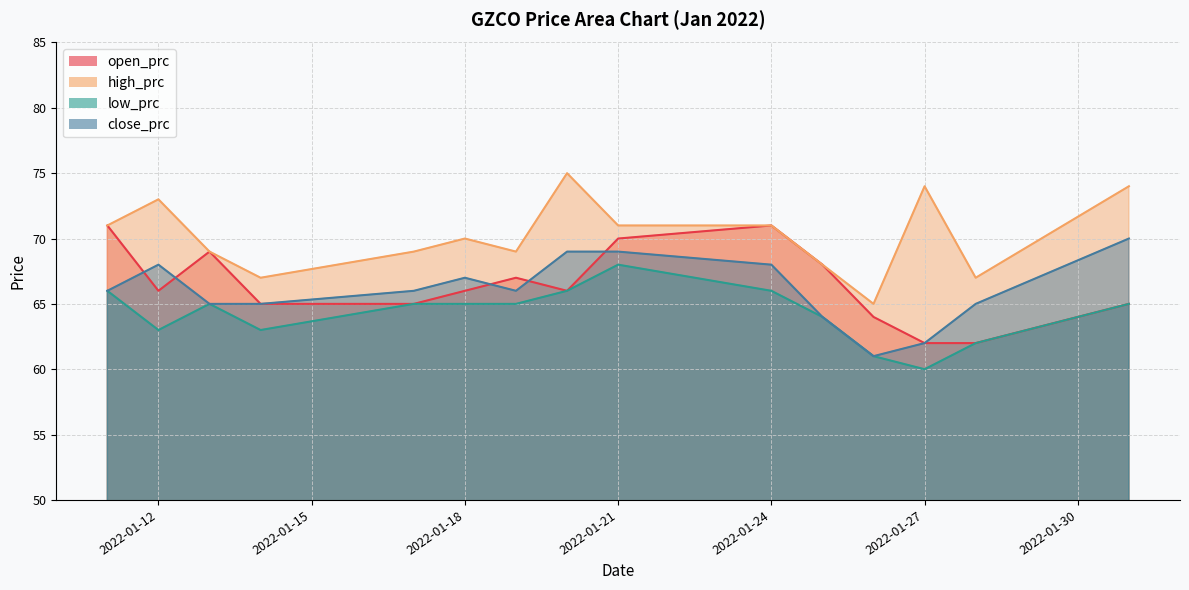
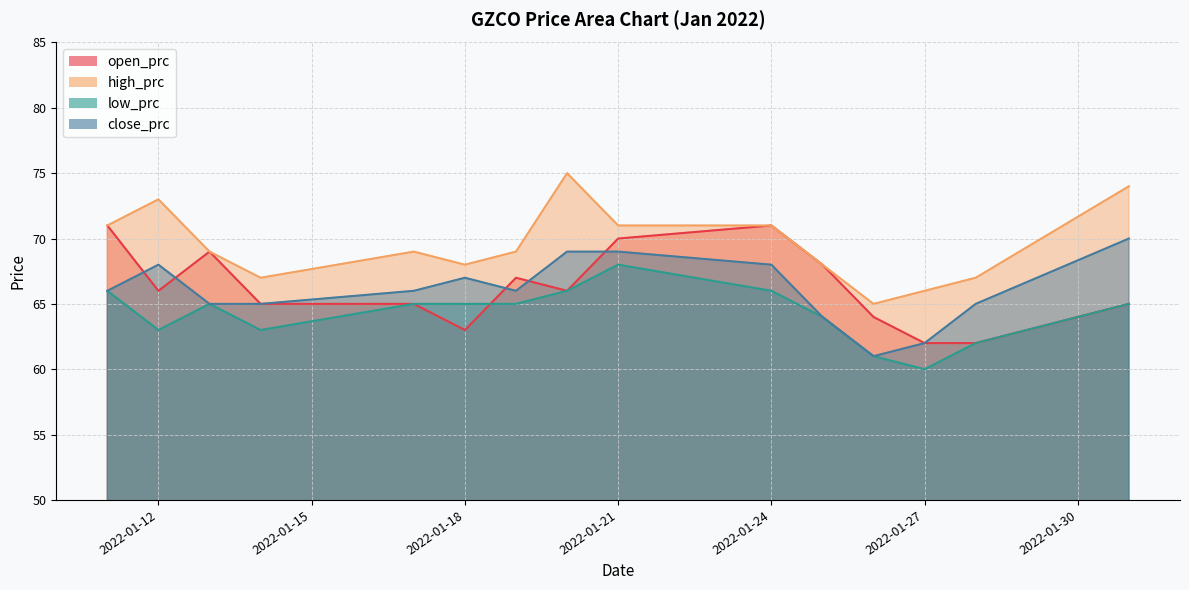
open_prc, 2022-01-18: 66 -> 63
high_prc, 2022-01-18: 70 -> 68
high_prc, 2022-01-27: 74 -> 66
